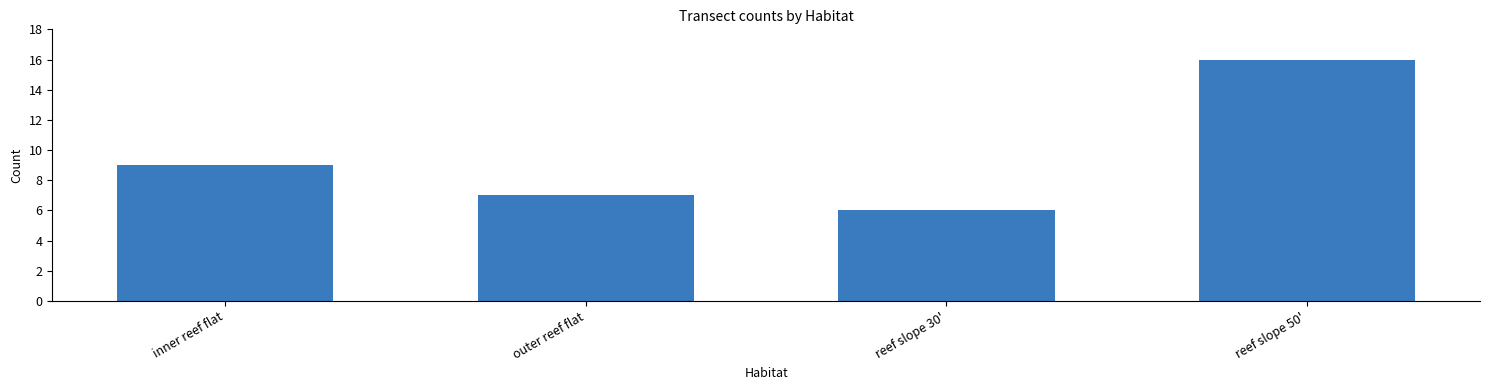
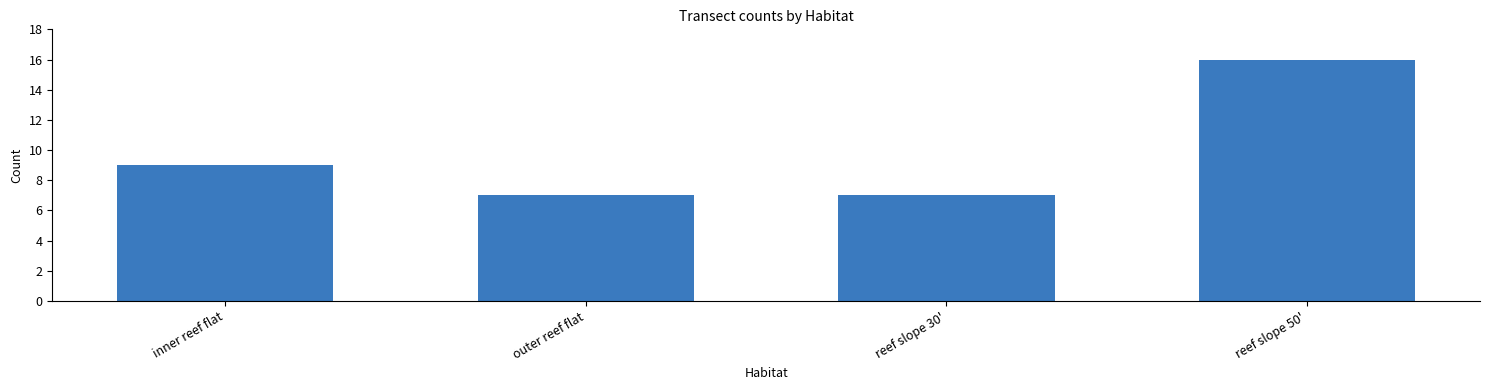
reef slope 30': 6 -> 7
